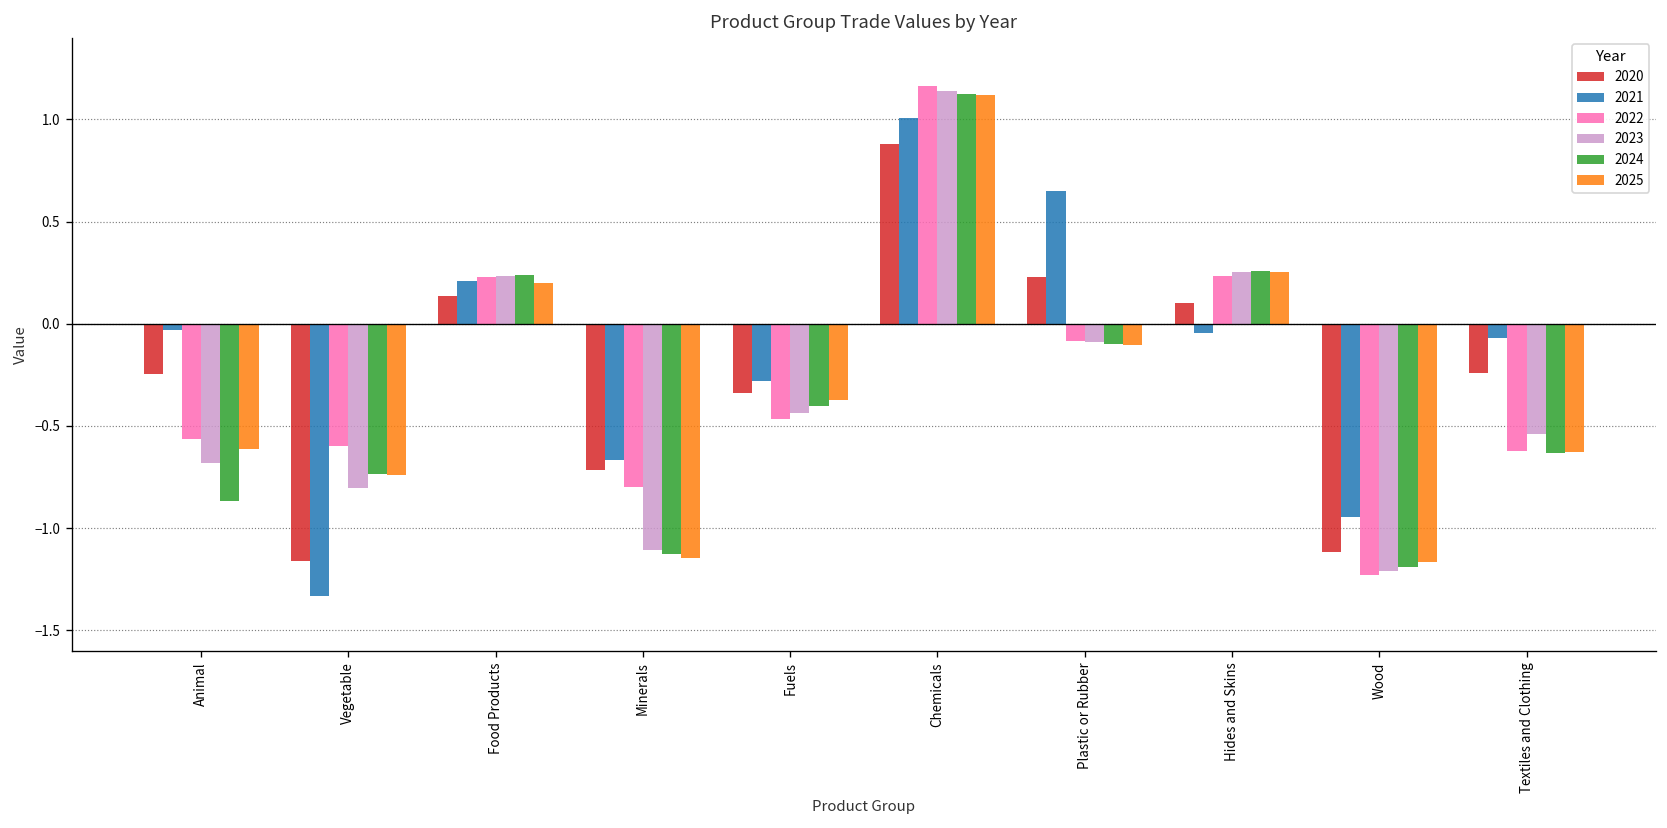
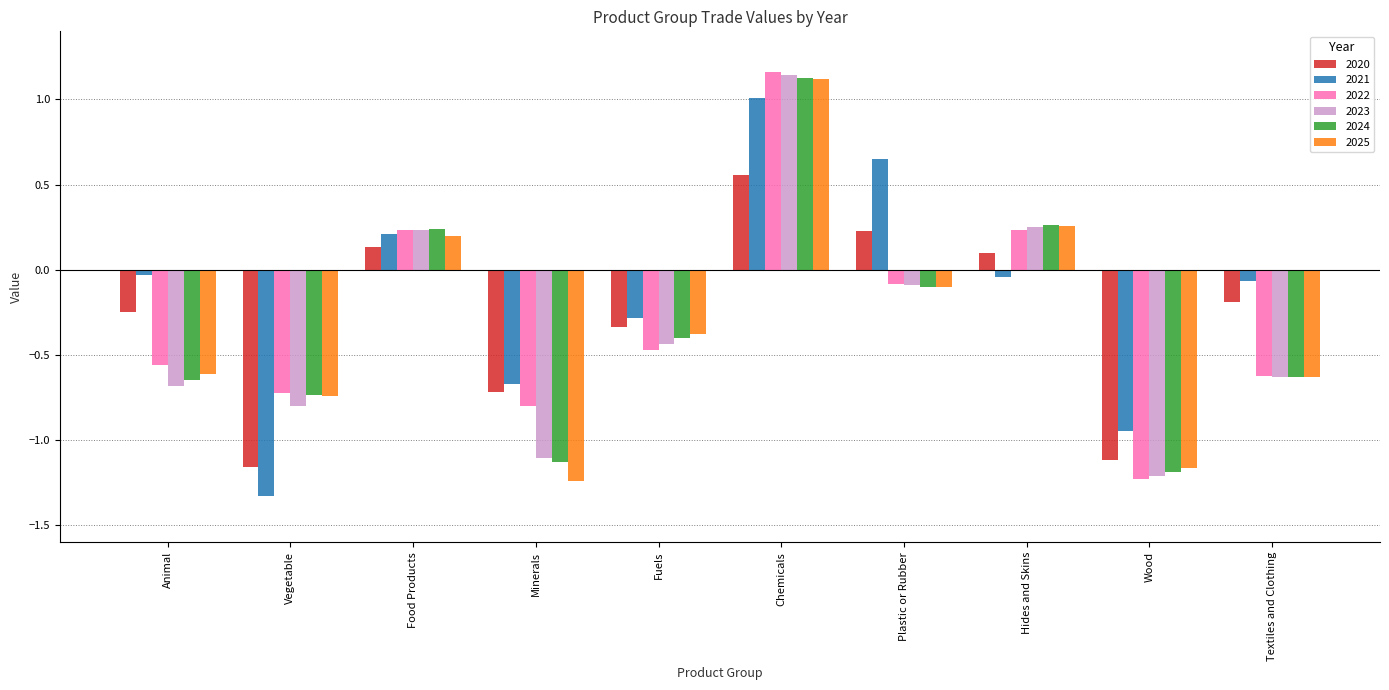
2024, Animal: -0.87 -> -0.65
2022, Vegetable: -0.60 -> -0.72
2025, Minerals: -1.15 -> -1.24
2020, Chemicals: 0.88 -> 0.56
2020, Textiles and Clothing: -0.24 -> -0.19
2023, Textiles and Clothing: -0.54 -> -0.63
